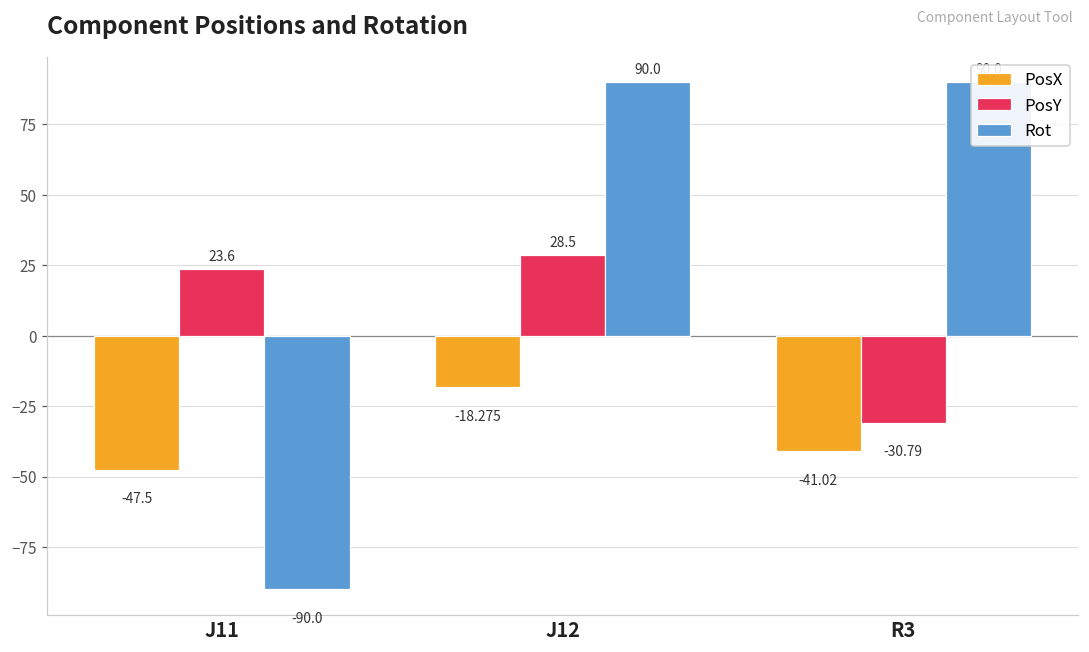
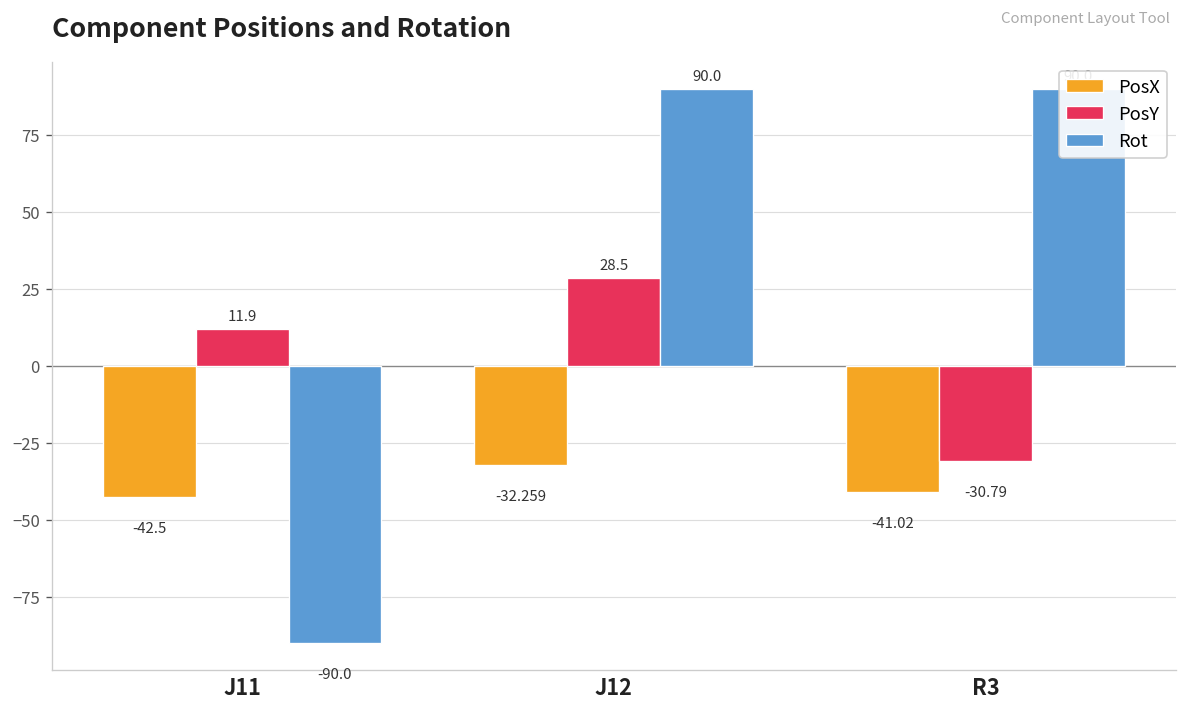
PosX, J11: -47.5 -> -42.5
PosY, J11: 23.6 -> 11.9
PosX, J12: -18.275 -> -32.259
